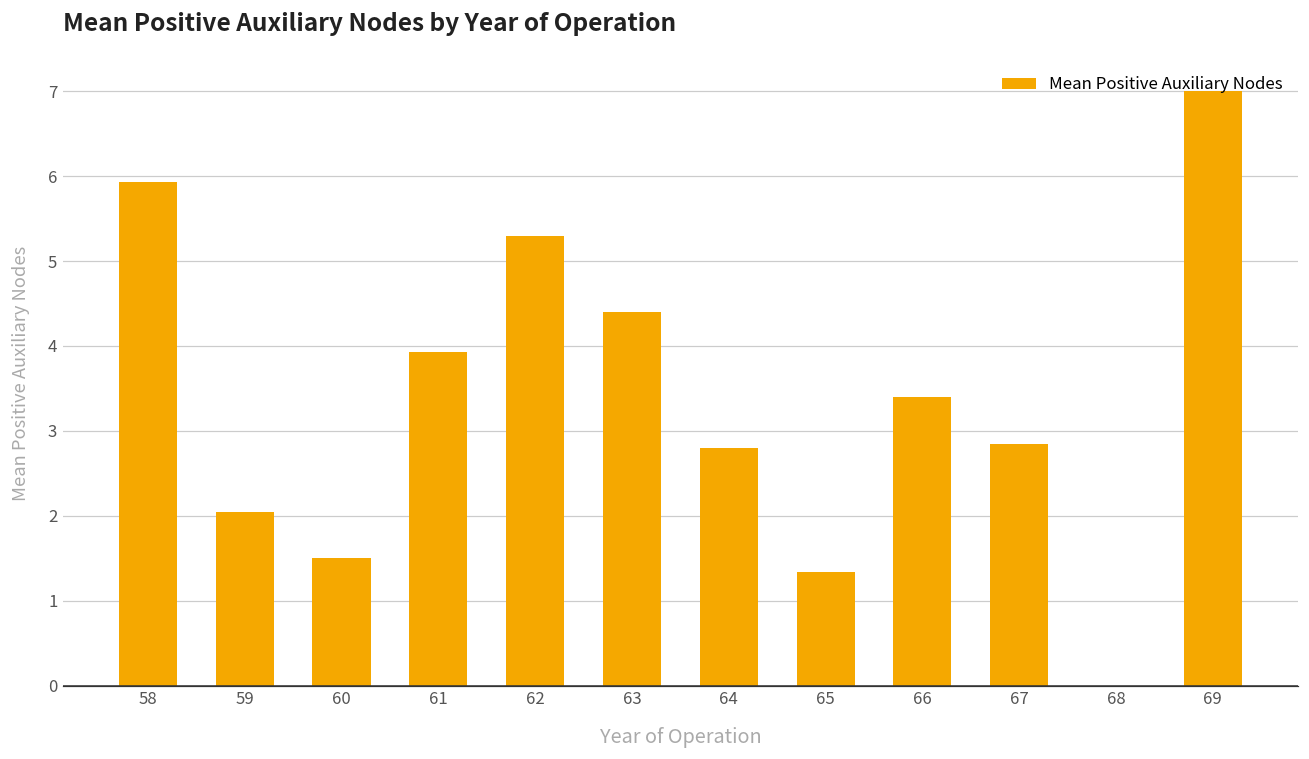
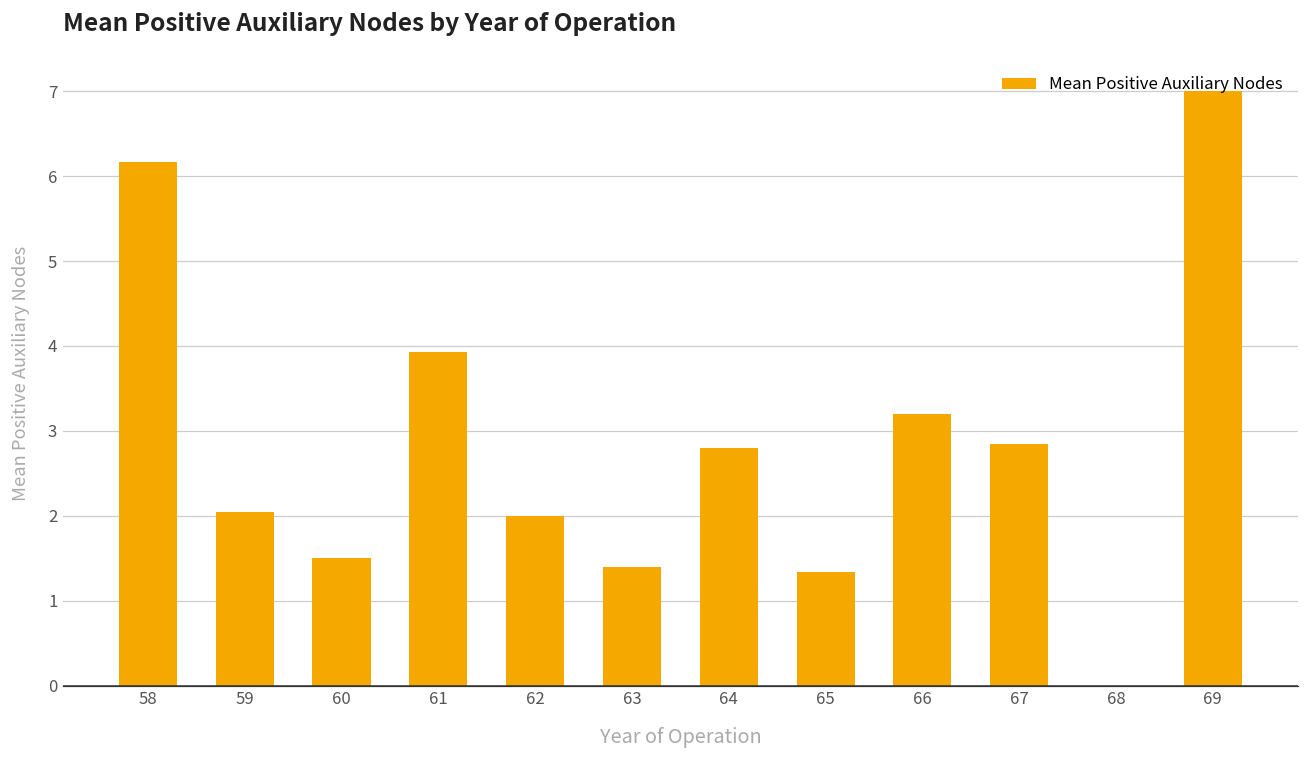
58: 5.9 -> 6.2
62: 5.3 -> 2.0
63: 4.4 -> 1.4
66: 3.4 -> 3.2
